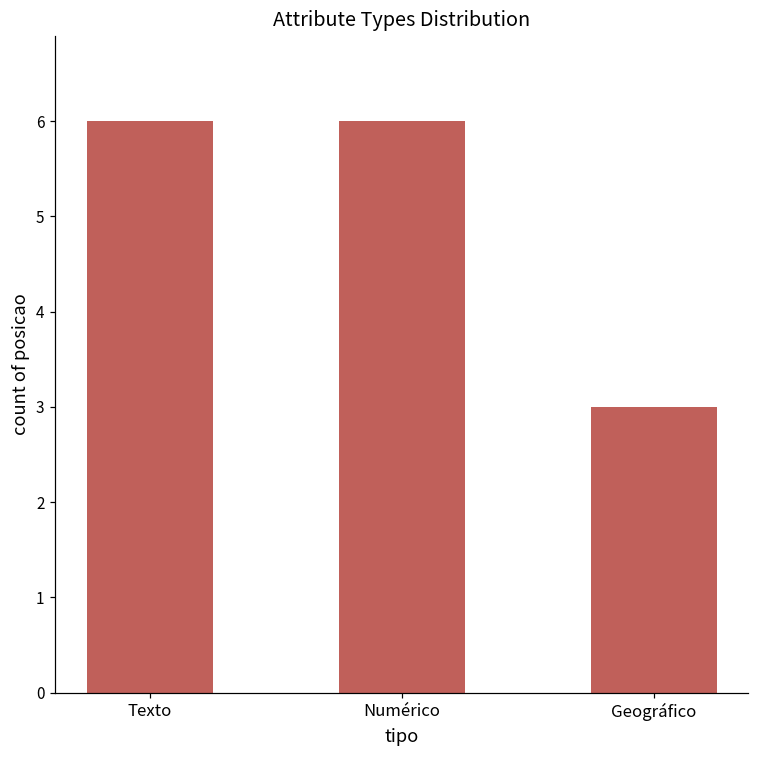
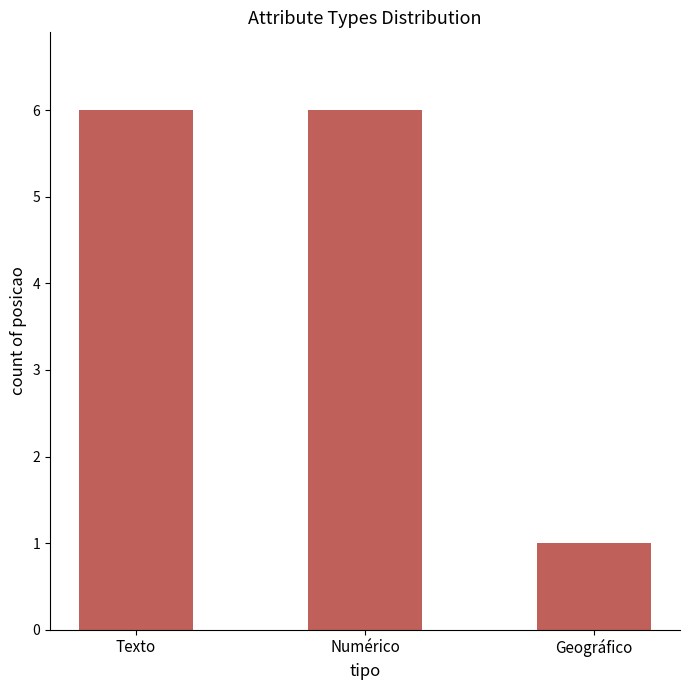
Geográfico: 3 -> 1
